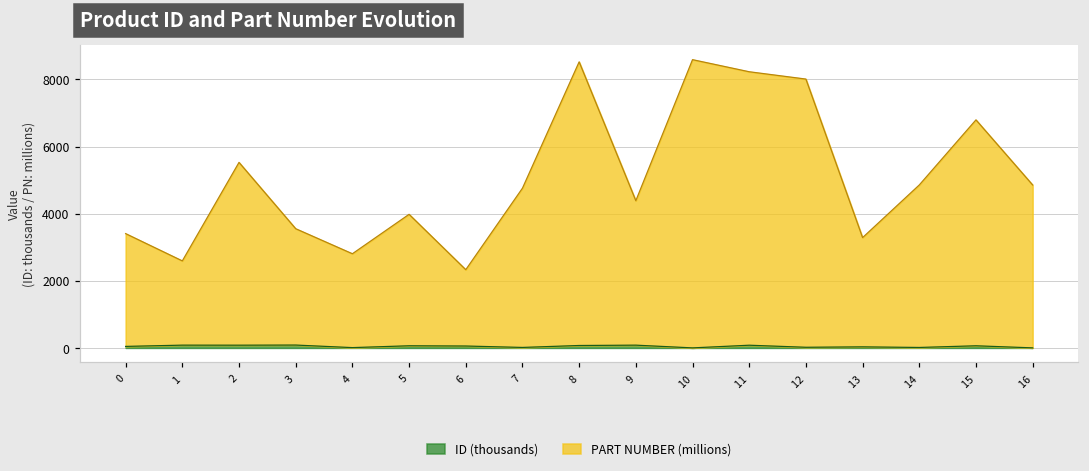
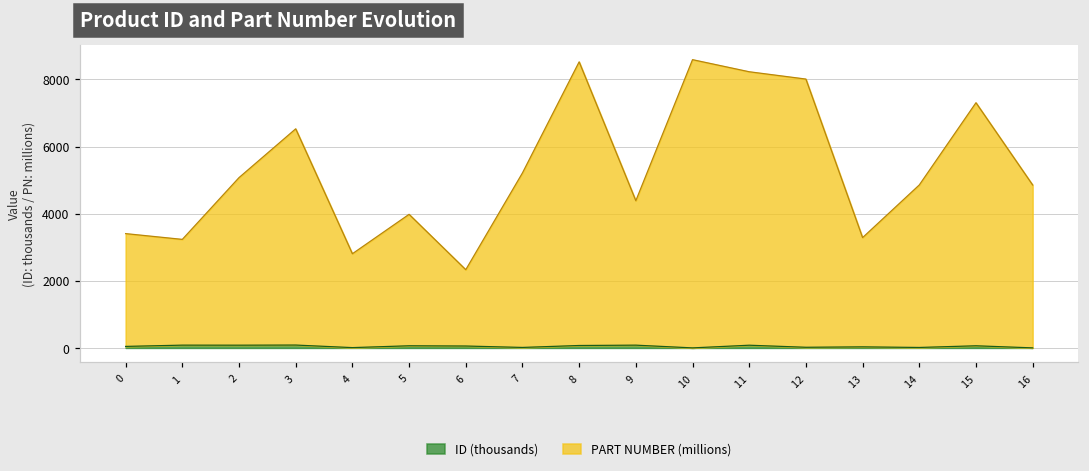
PART NUMBER (millions), 1: 2500 -> 3200
PART NUMBER (millions), 2: 5400 -> 5000
PART NUMBER (millions), 3: 3500 -> 6400
PART NUMBER (millions), 7: 4700 -> 5200
PART NUMBER (millions), 15: 6700 -> 7200
